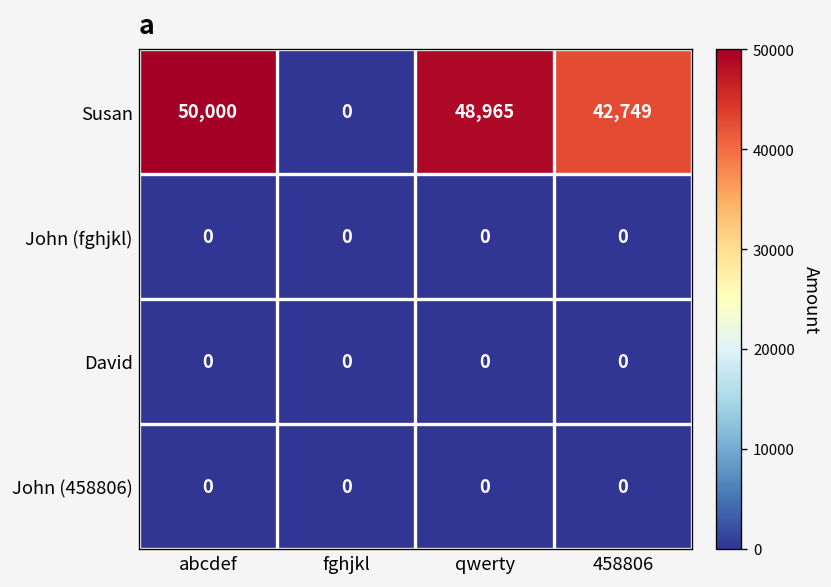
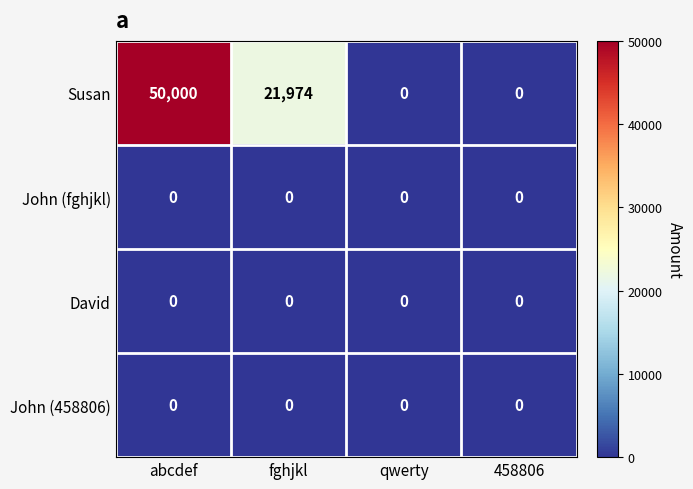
Susan, fghjkl: 0 -> 21,974
Susan, qwerty: 48,965 -> 0
Susan, 458806: 42,749 -> 0
